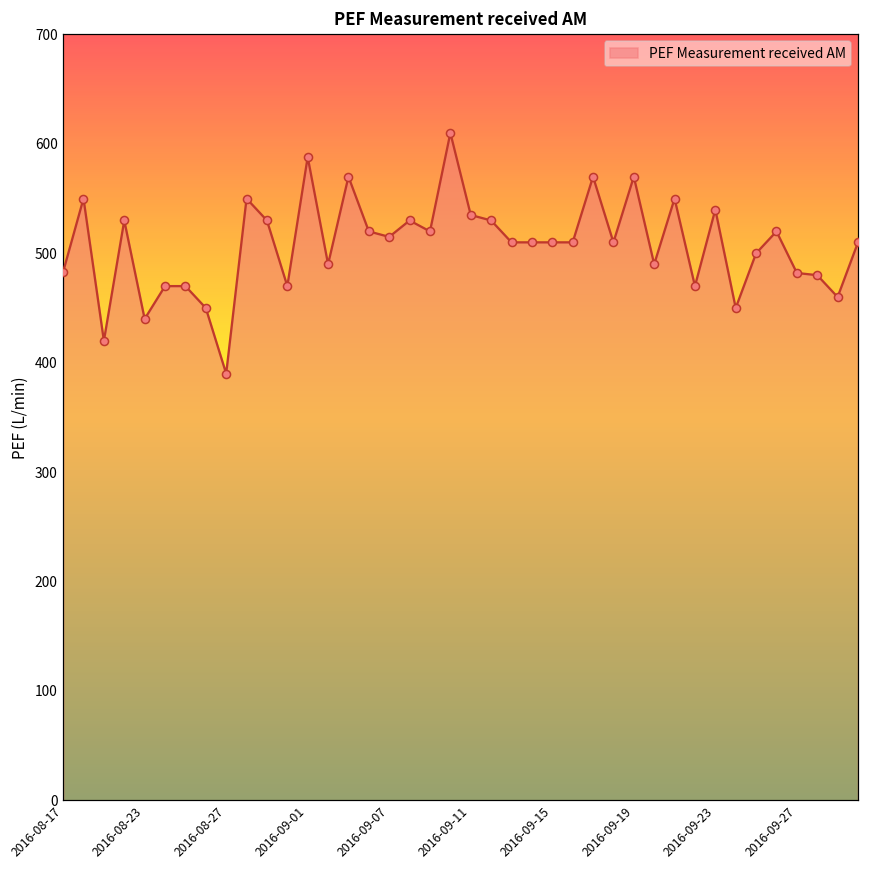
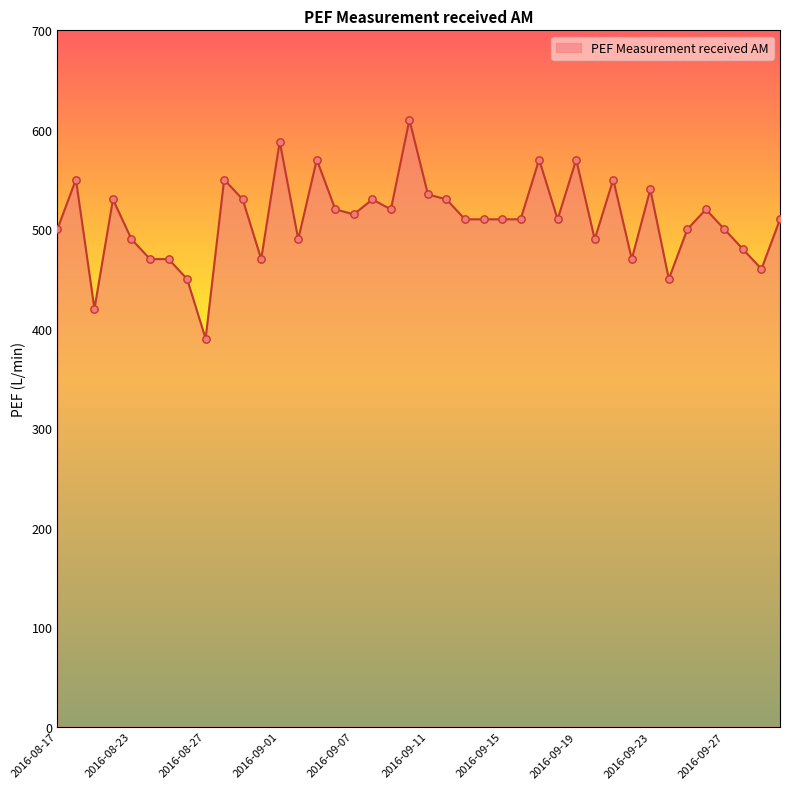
2016-08-17: 480 -> 500
2016-08-23: 440 -> 490
2016-09-27: 480 -> 500
